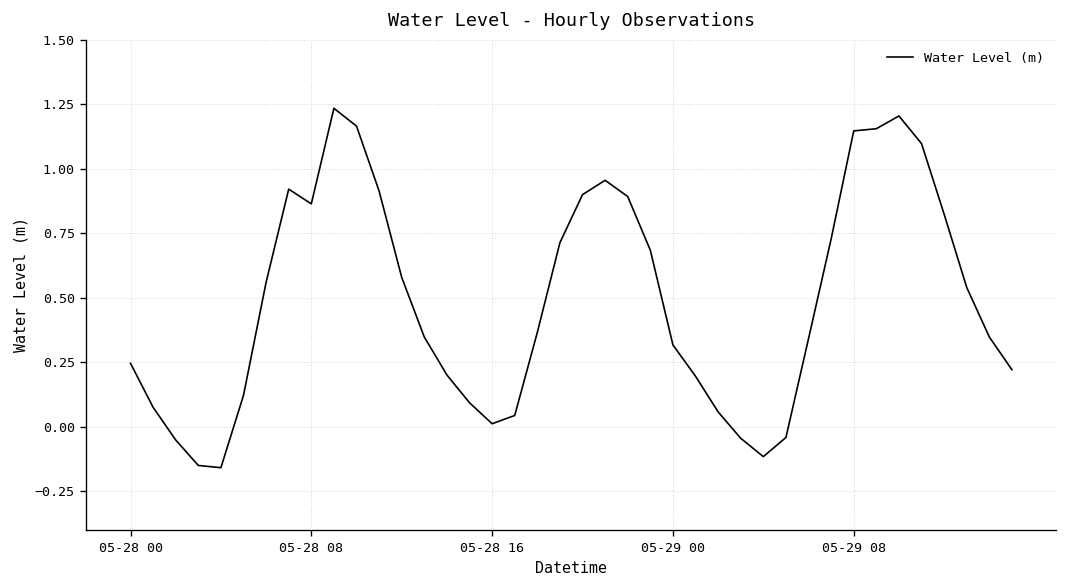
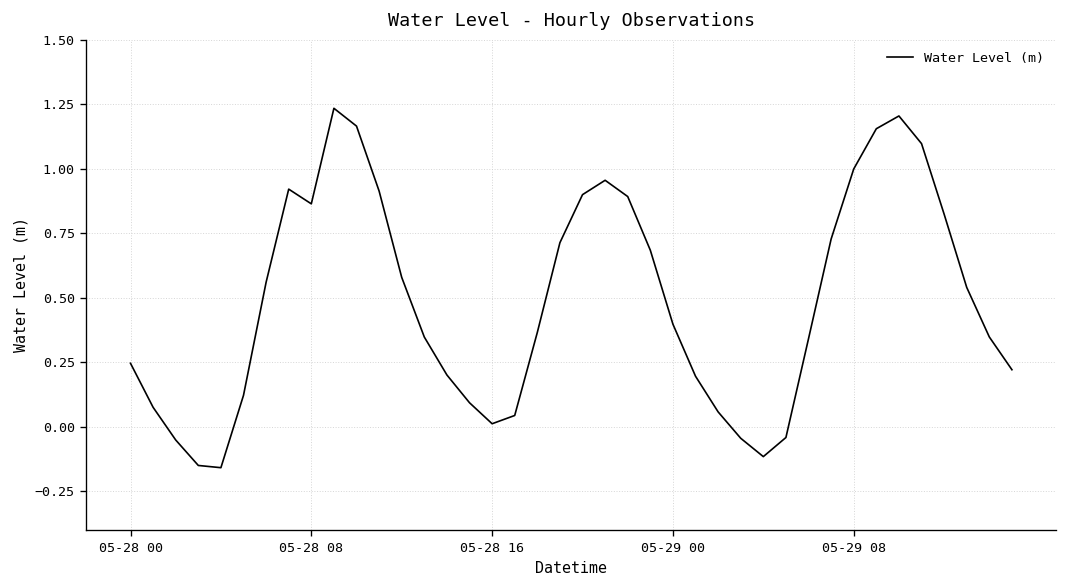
05-29 00: 0.32 -> 0.40
05-29 08: 1.15 -> 1.00
